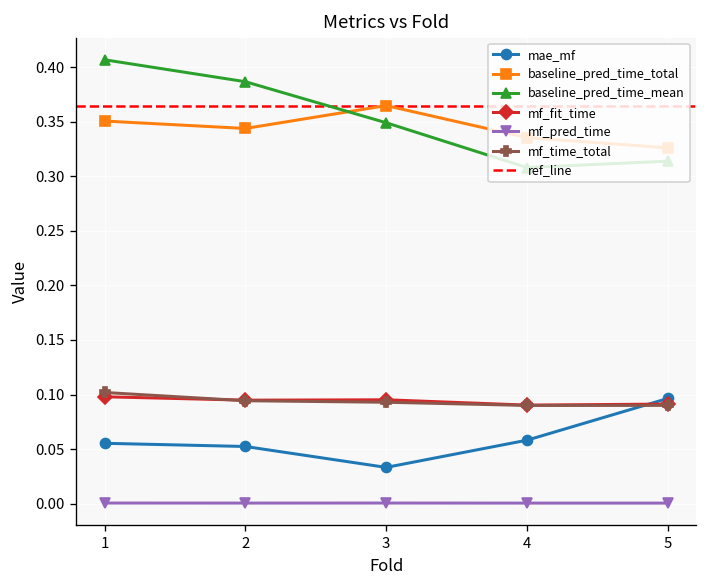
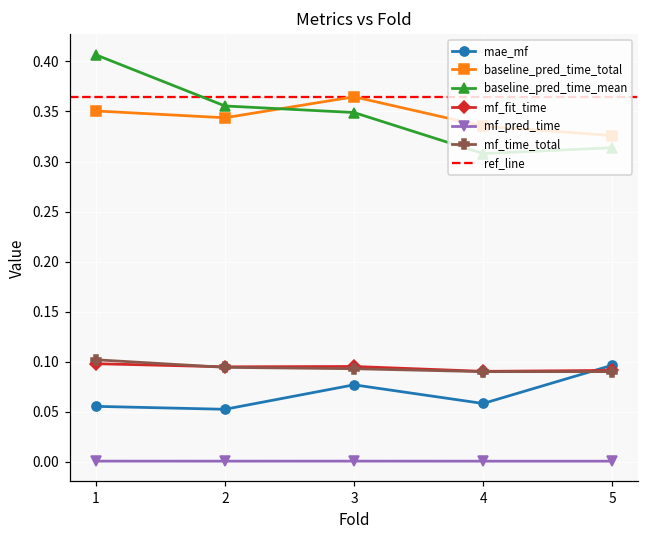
baseline_pred_time_mean, 2: 0.39 -> 0.36
mae_mf, 3: 0.03 -> 0.08
